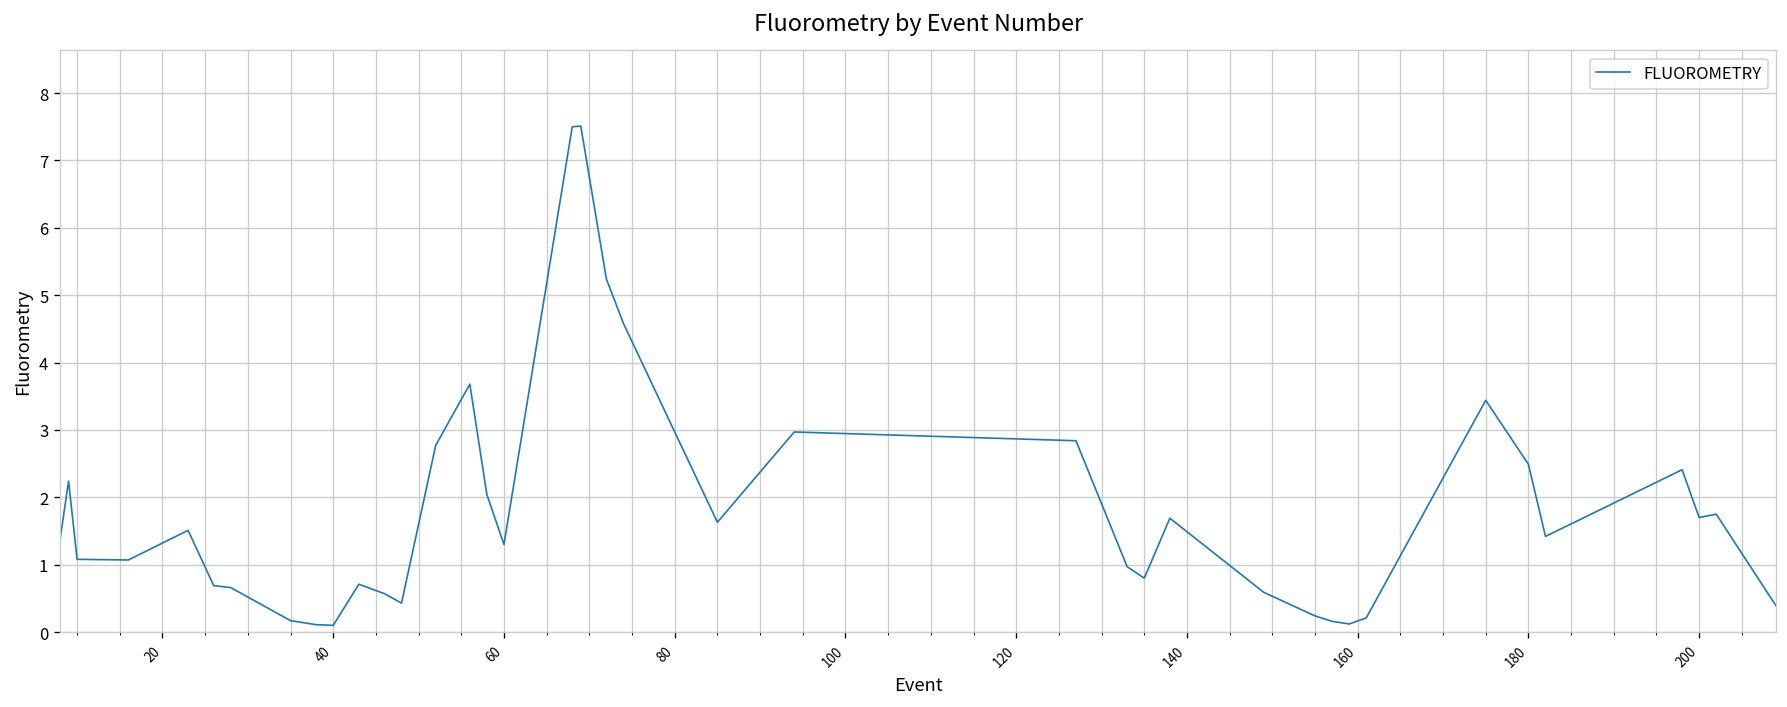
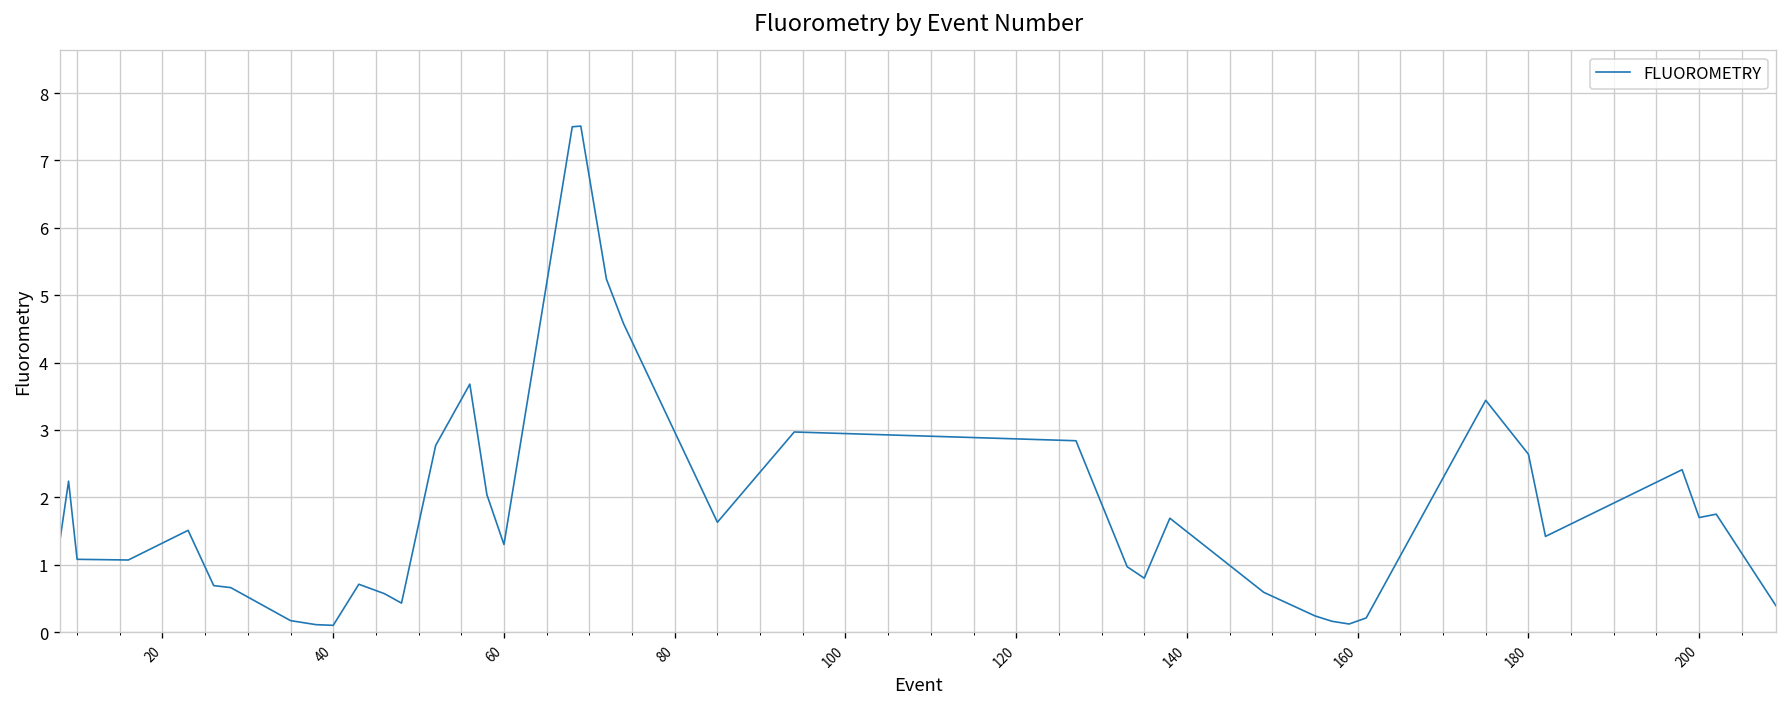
180: 2.5 -> 2.6
